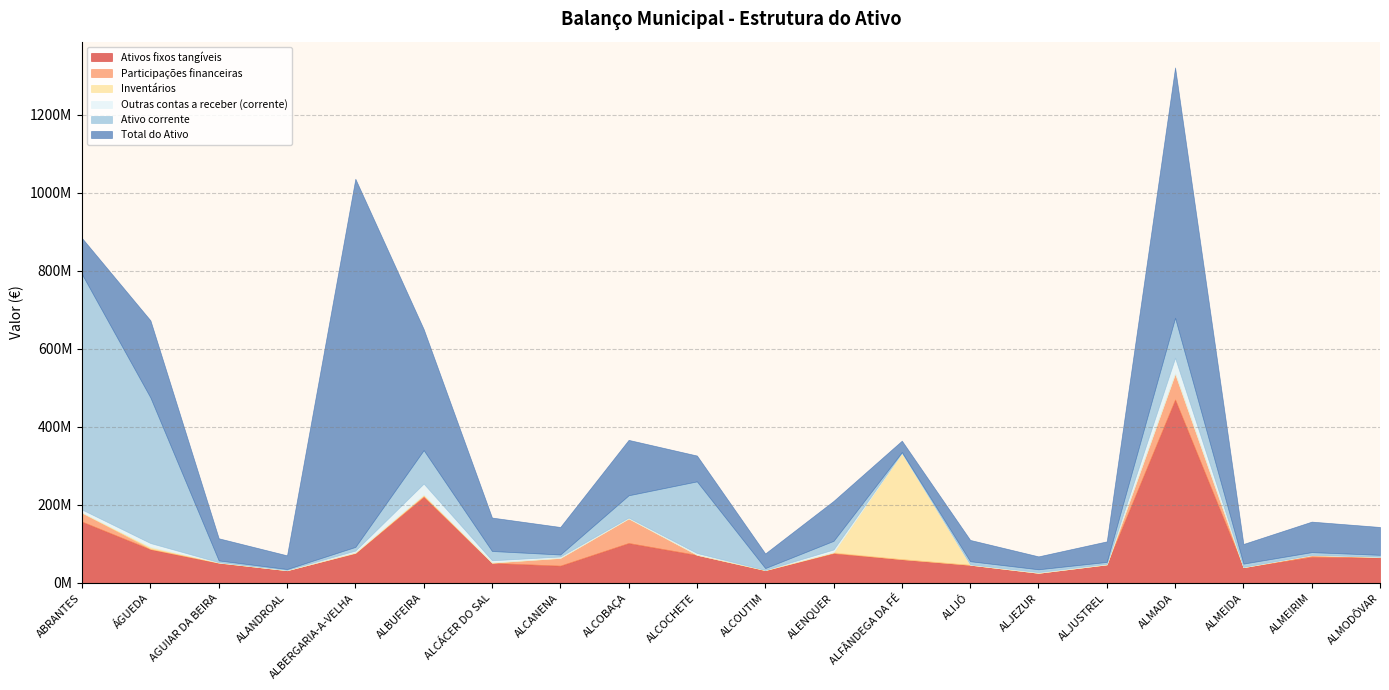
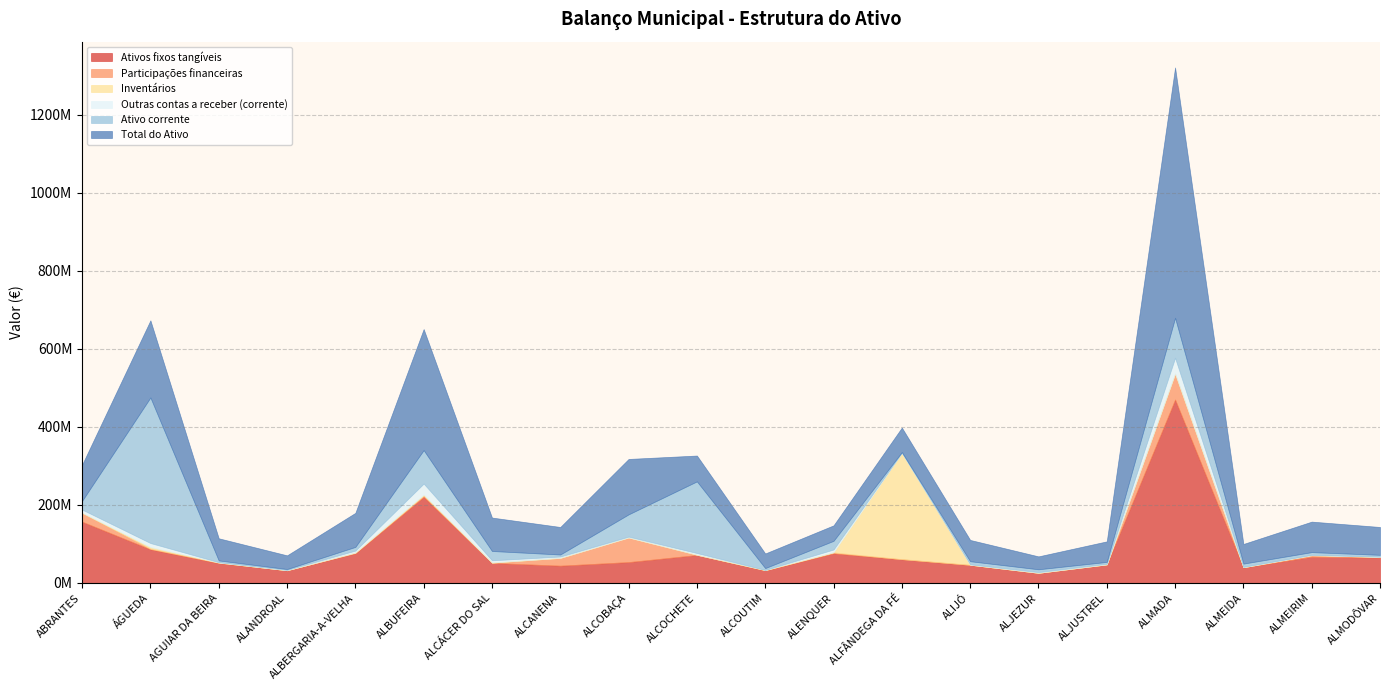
Ativo corrente, ABRANTES: 600000000 -> 20000000
Total do Ativo, ALBERGARIA-A-VELHA: 940000000 -> 90000000
Ativos fixos tangíveis, ALCOBAÇA: 100000000 -> 50000000
Total do Ativo, ALENQUER: 100000000 -> 40000000
Total do Ativo, ALFÂNDEGA DA FÉ: 30000000 -> 60000000
